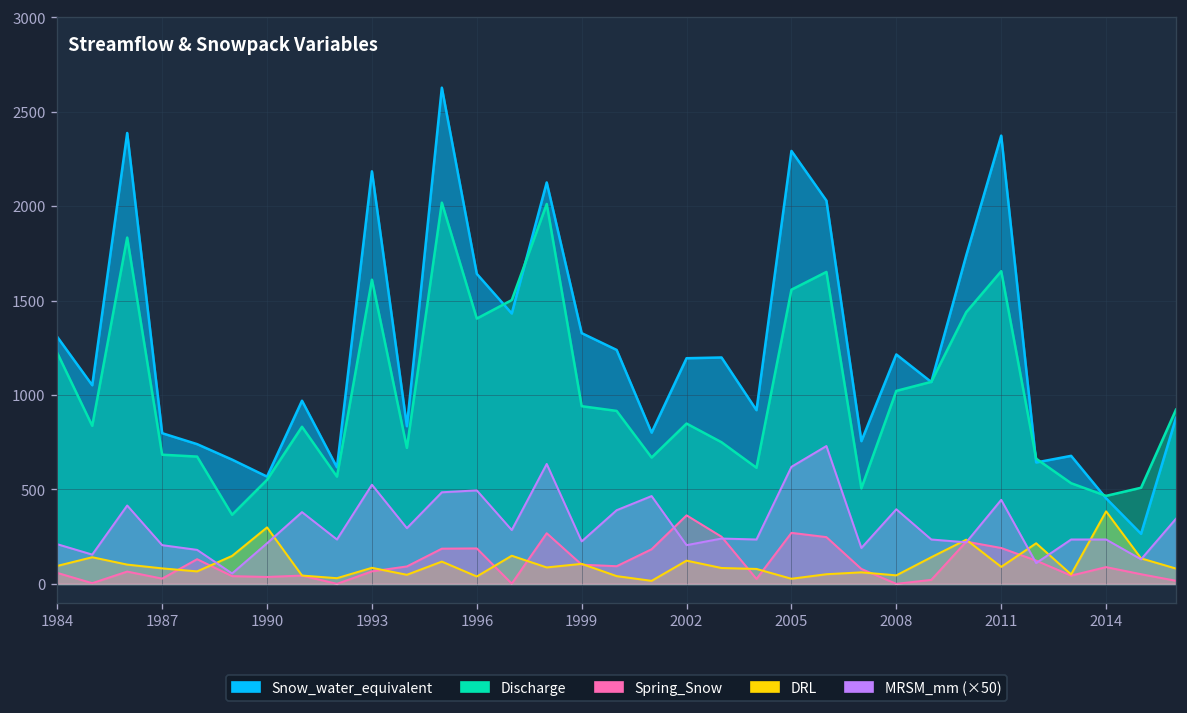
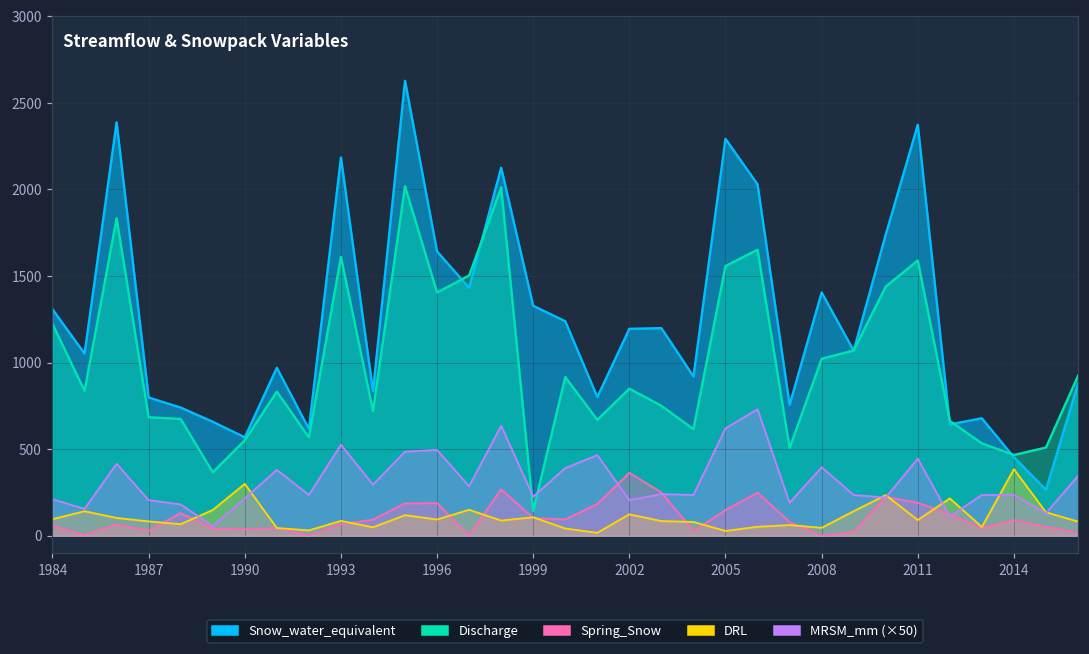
DRL, 1996: 40 -> 90
Discharge, 1999: 940 -> 140
Spring_Snow, 2005: 270 -> 150
Snow_water_equivalent, 2008: 1220 -> 1410
Discharge, 2011: 1660 -> 1590
